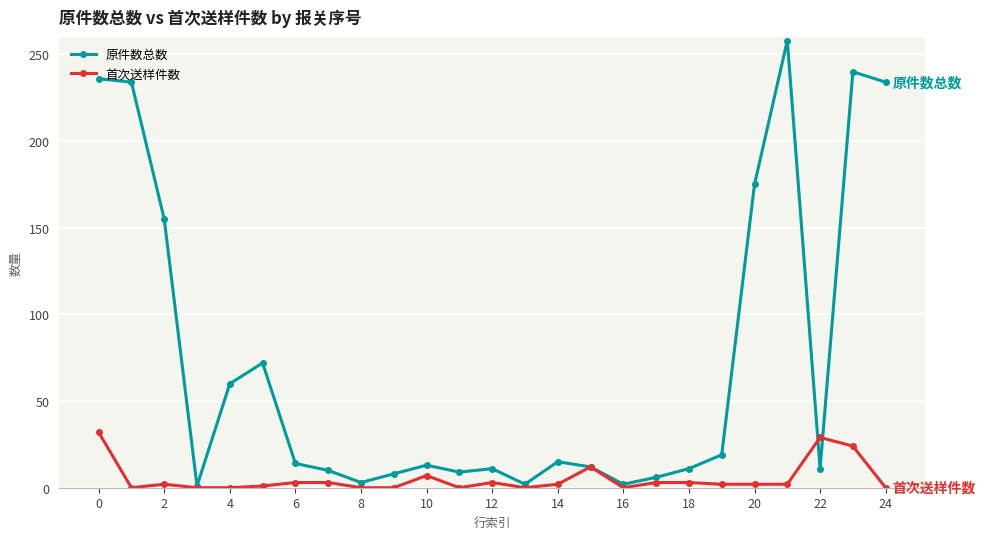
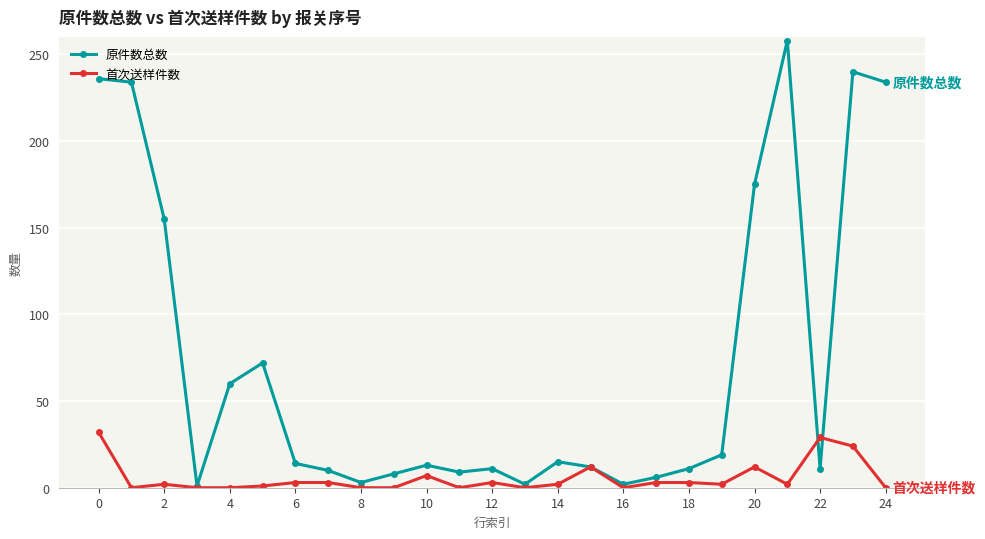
首次送样件数, 20: 2 -> 12
